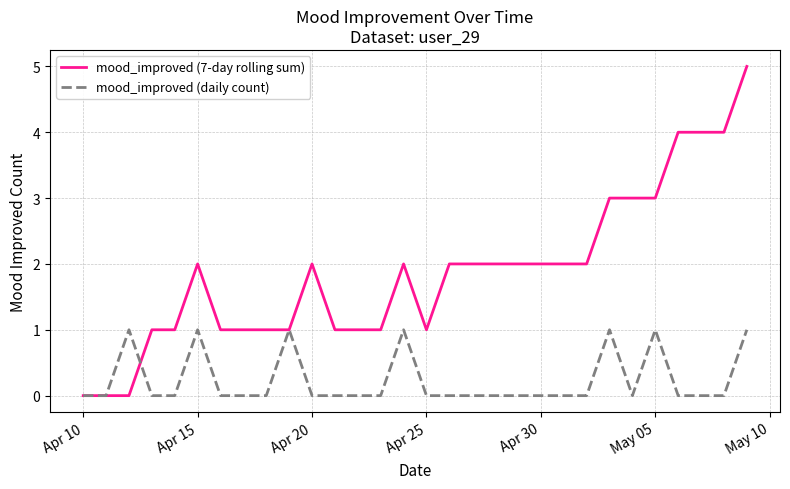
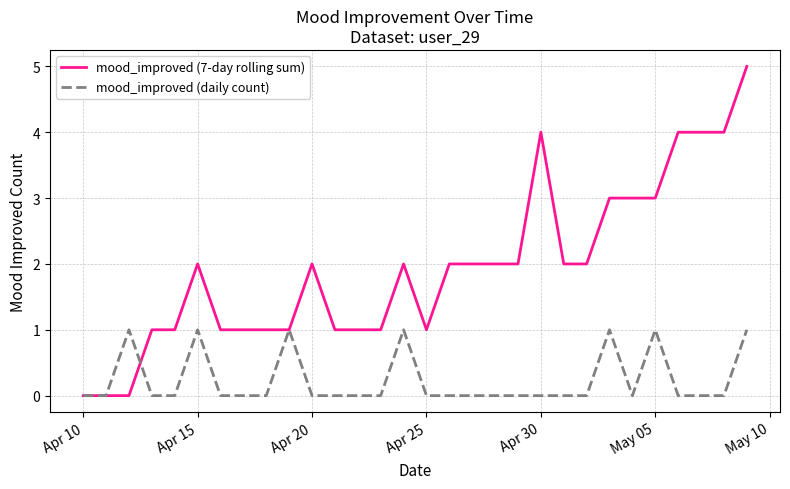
mood_improved (7-day rolling sum), Apr 30: 2 -> 4
